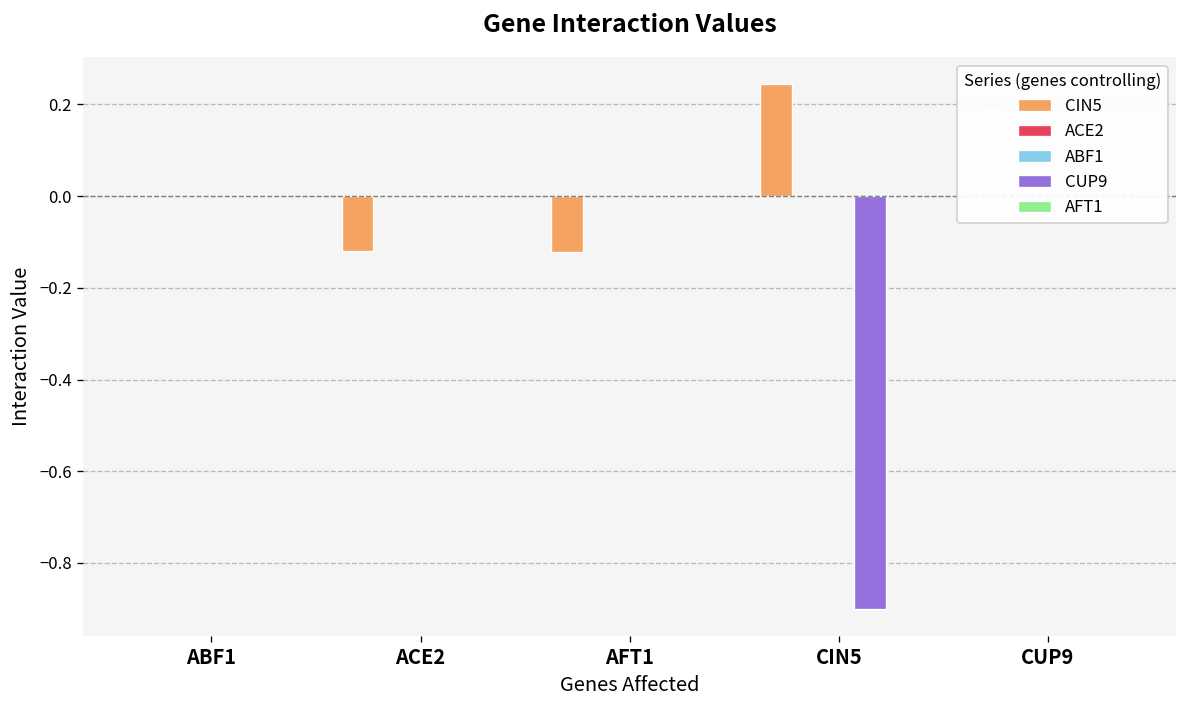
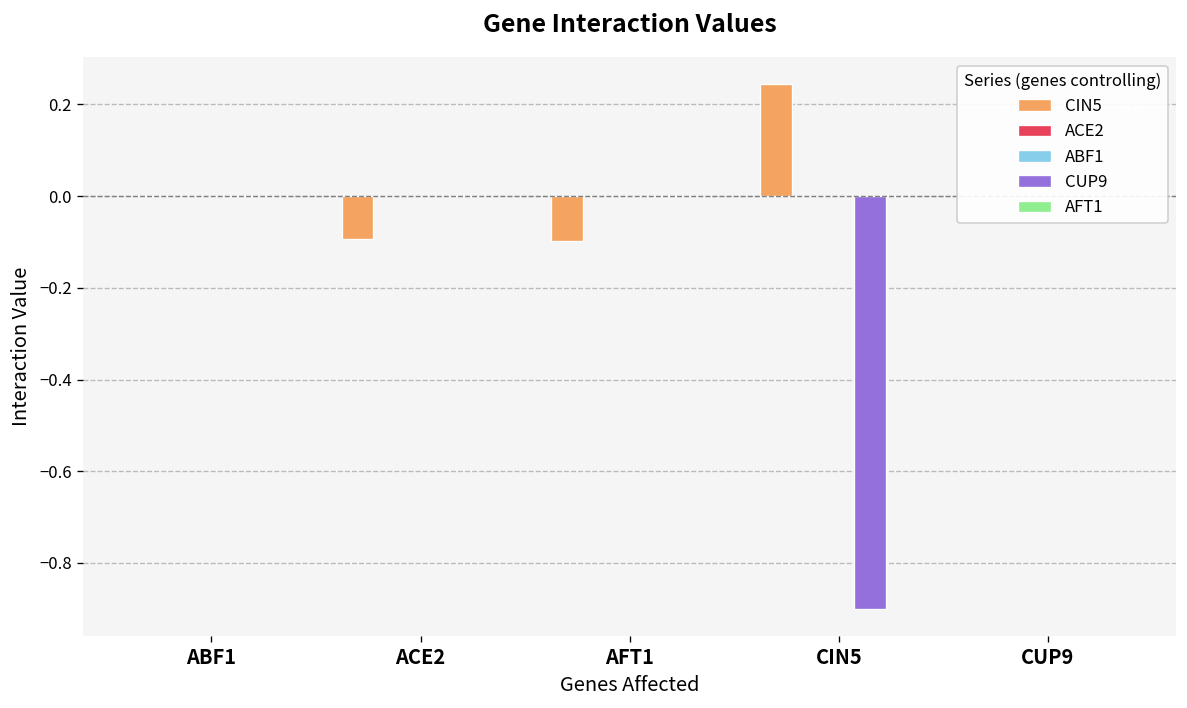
CIN5, ACE2: -0.12 -> -0.09
CIN5, AFT1: -0.12 -> -0.10
